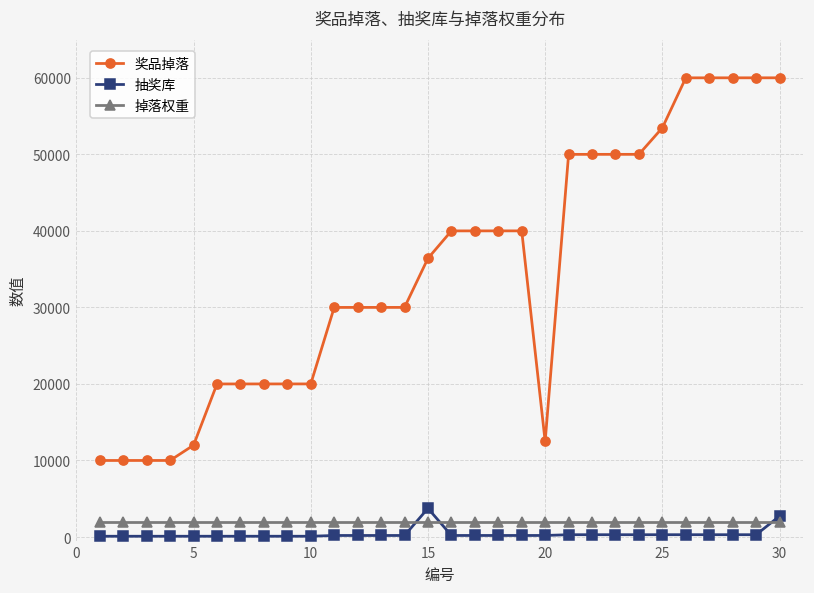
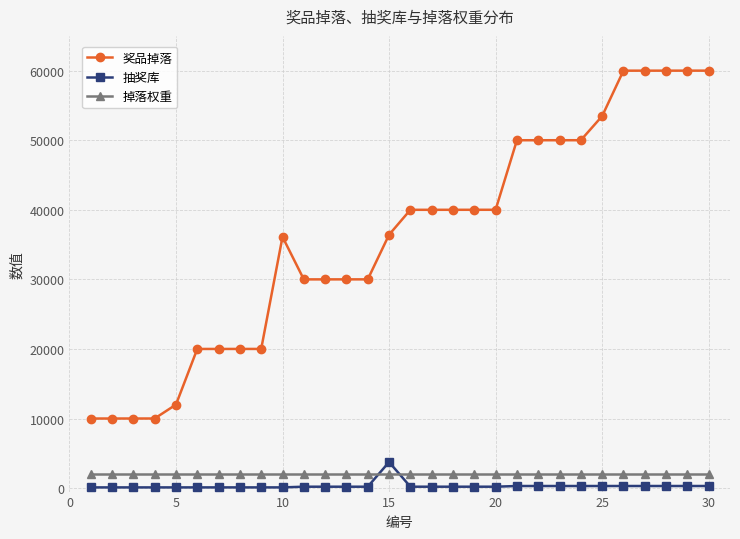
奖品掉落, 10: 20000 -> 36000
奖品掉落, 20: 12000 -> 40000
抽奖库, 30: 3000 -> 0
